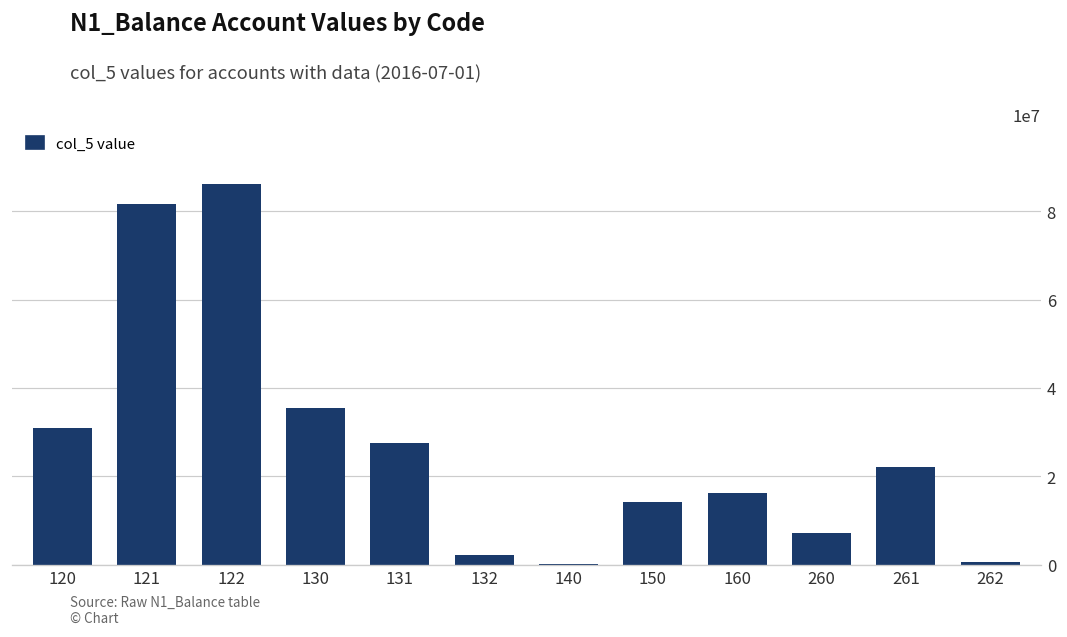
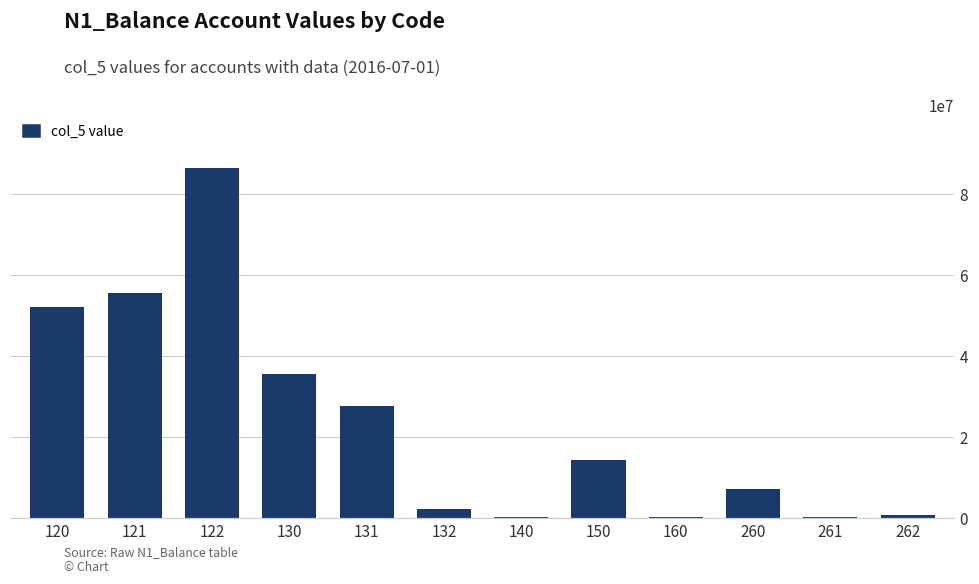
120: 31000000 -> 52000000
121: 82000000 -> 55000000
160: 16000000 -> 0
261: 22000000 -> 0
